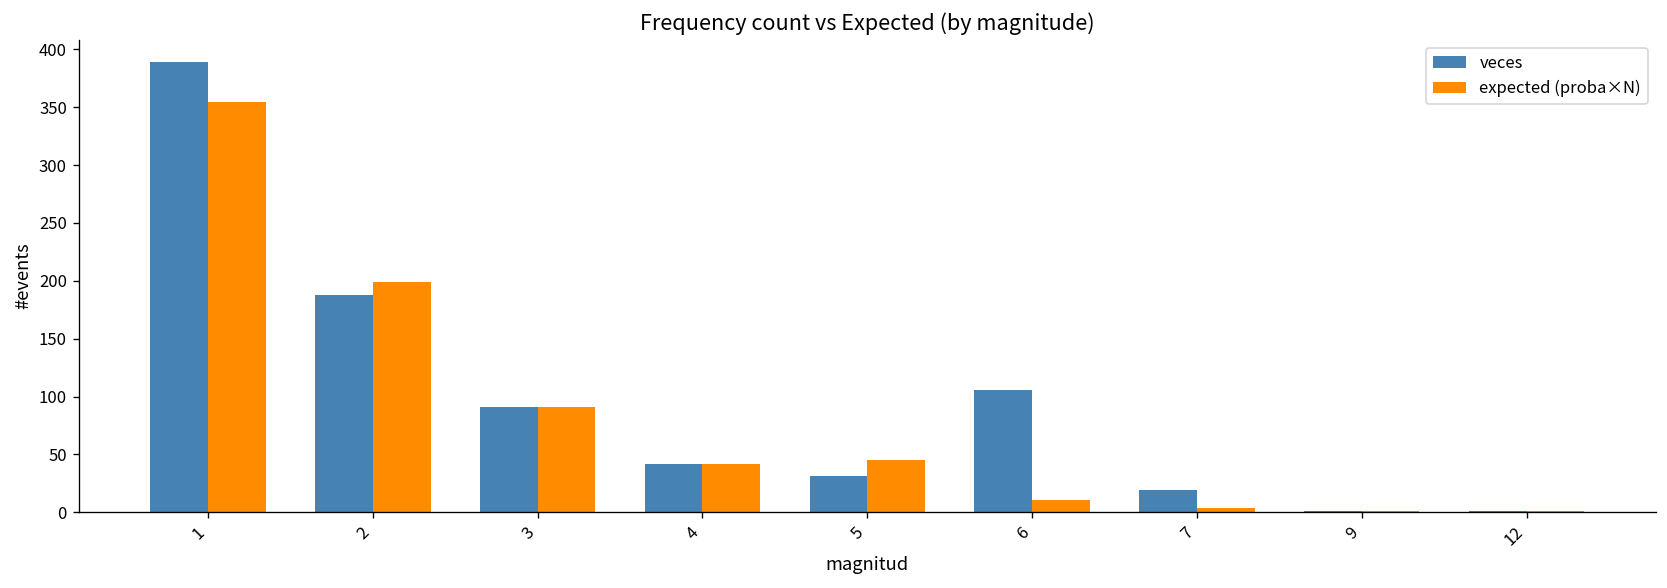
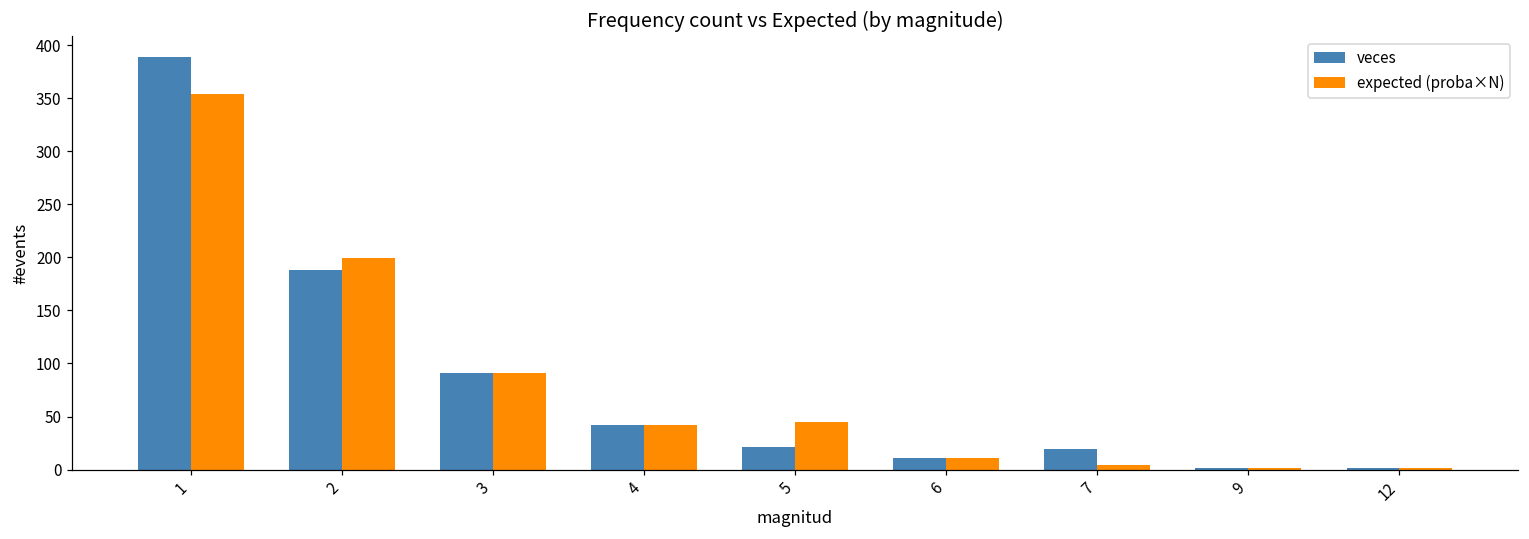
veces, 5: 30 -> 20
veces, 6: 110 -> 10
